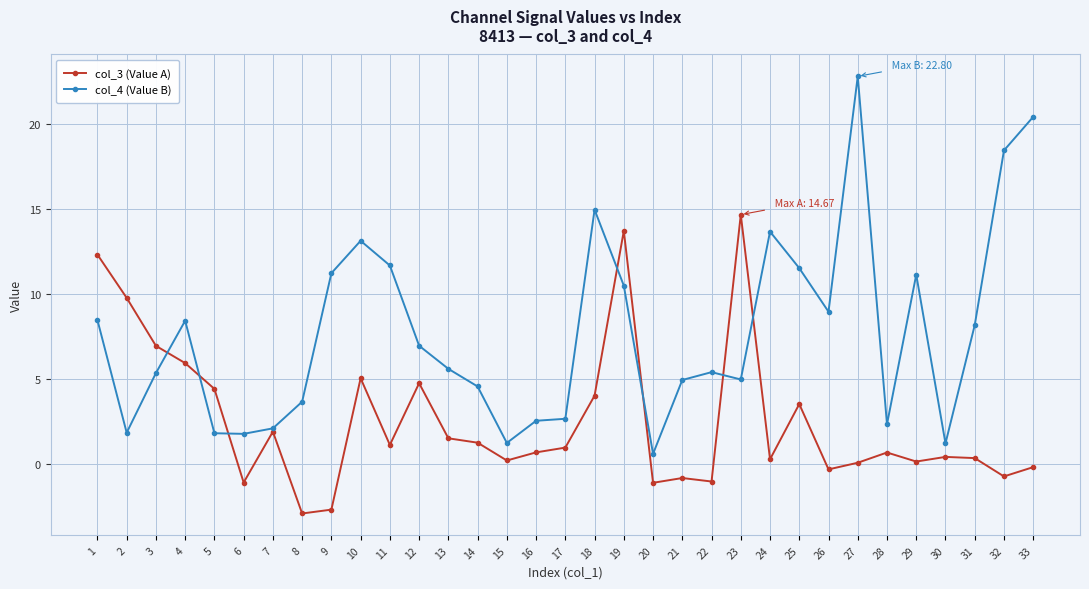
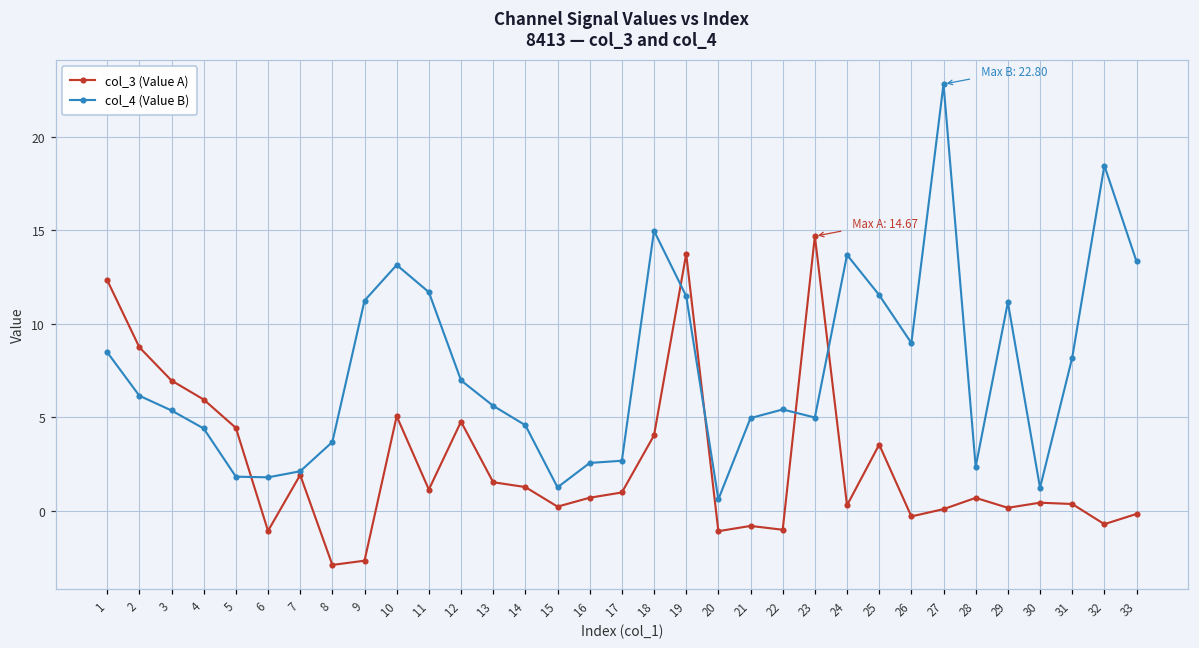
col_3 (Value A), 2: 9.8 -> 8.7
col_4 (Value B), 2: 1.8 -> 6.1
col_4 (Value B), 4: 8.4 -> 4.4
col_4 (Value B), 19: 10.5 -> 11.5
col_4 (Value B), 33: 20.4 -> 13.3
